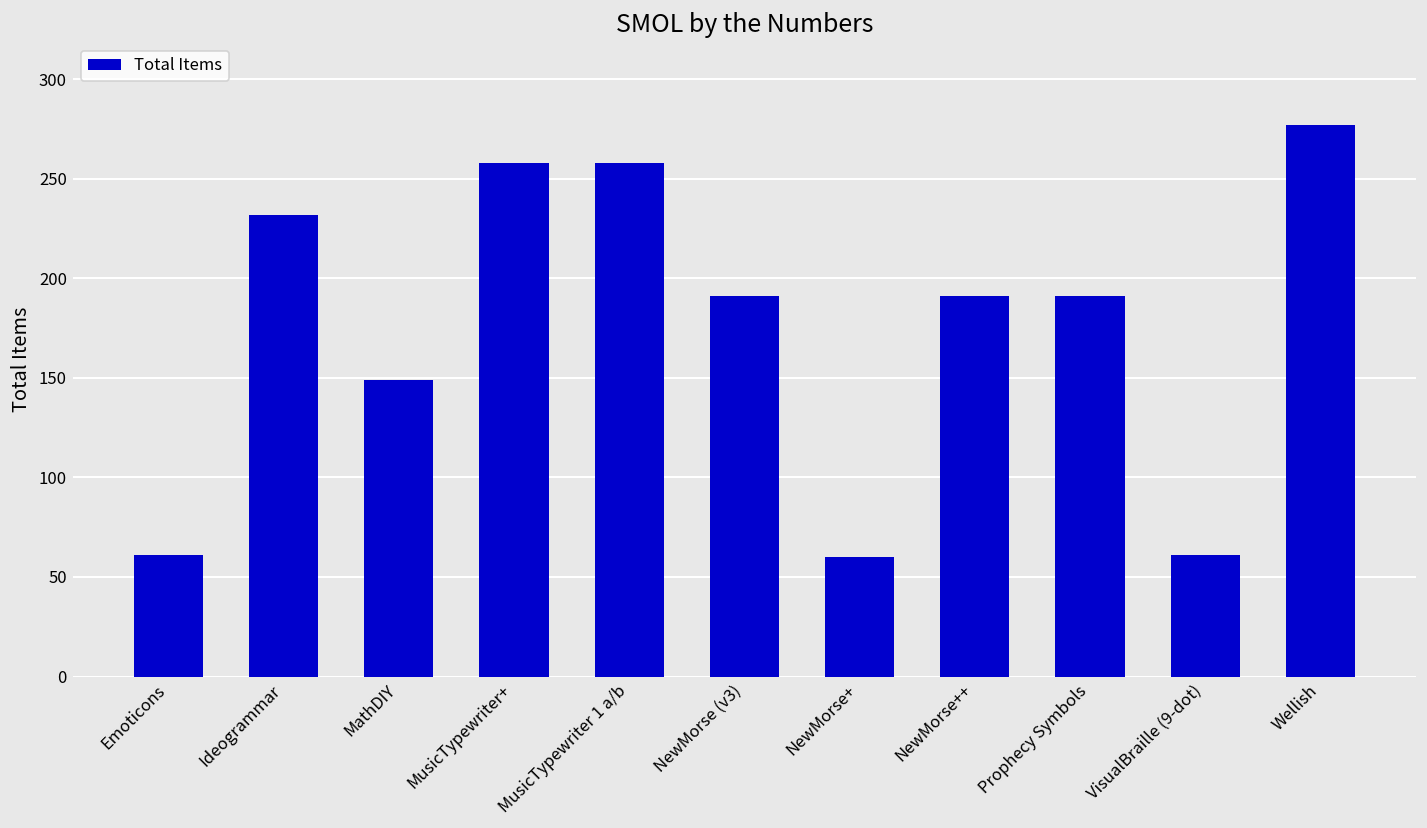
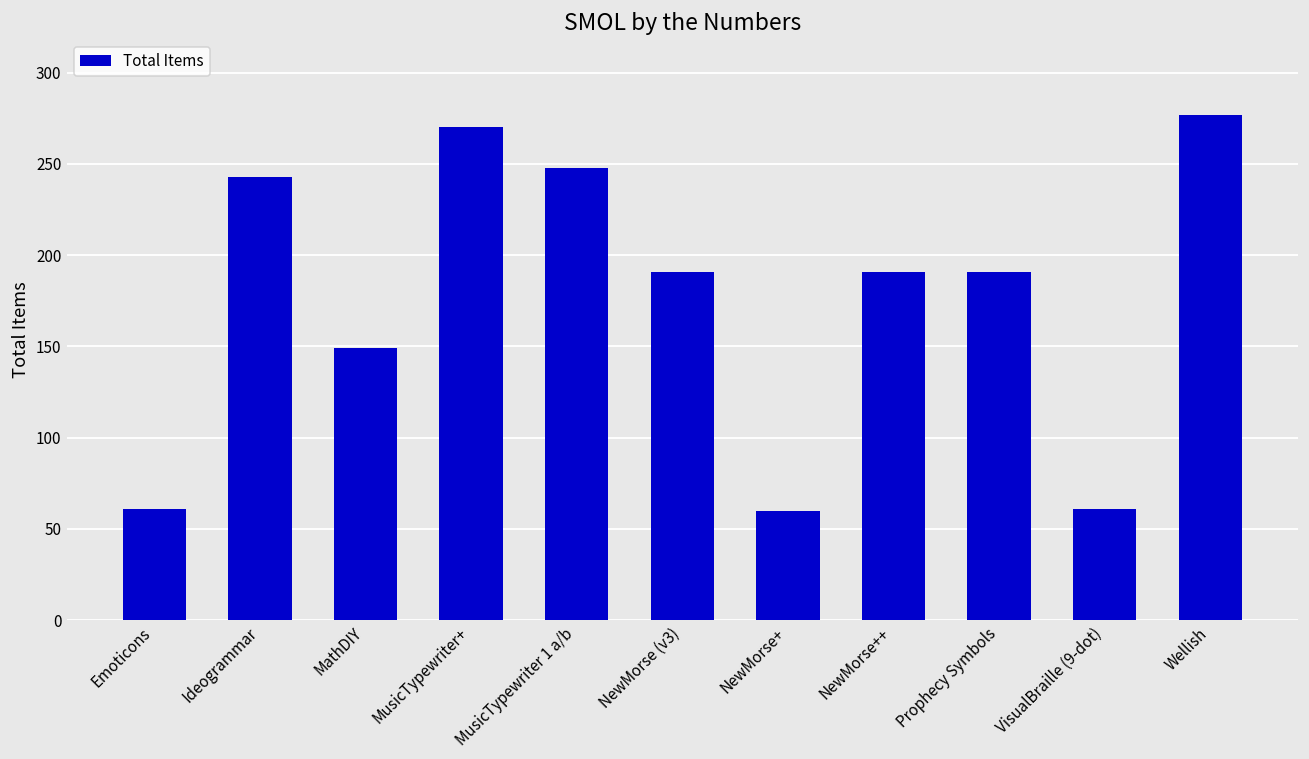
Ideogrammar: 232 -> 243
MusicTypewriter+: 258 -> 270
MusicTypewriter 1 a/b: 258 -> 248
